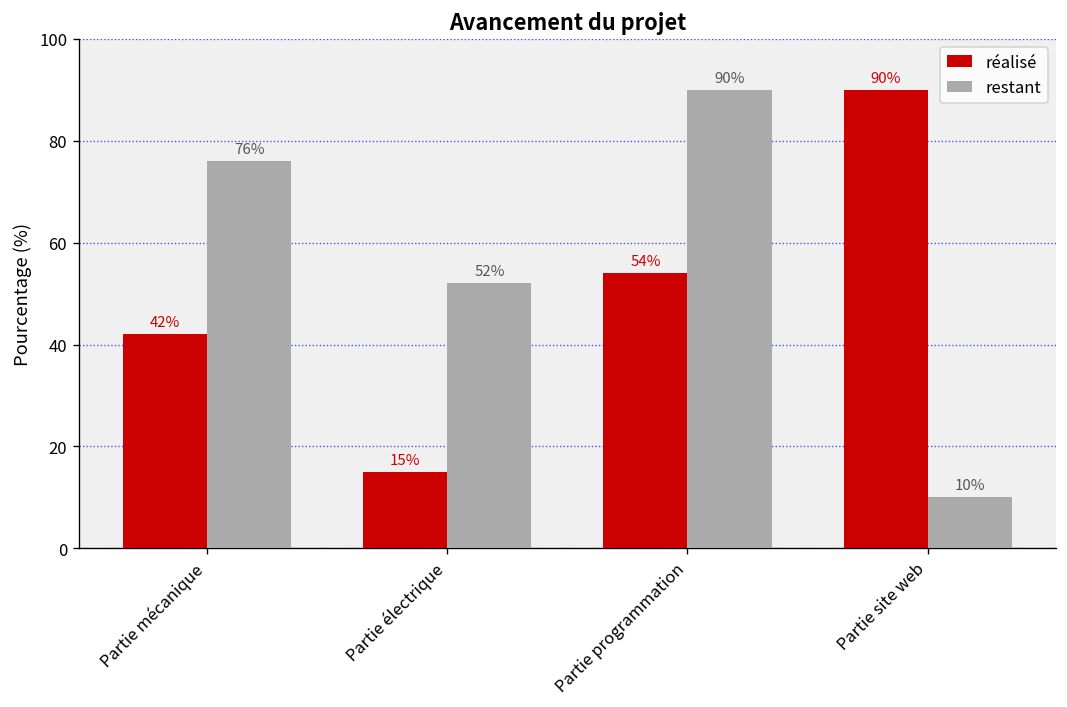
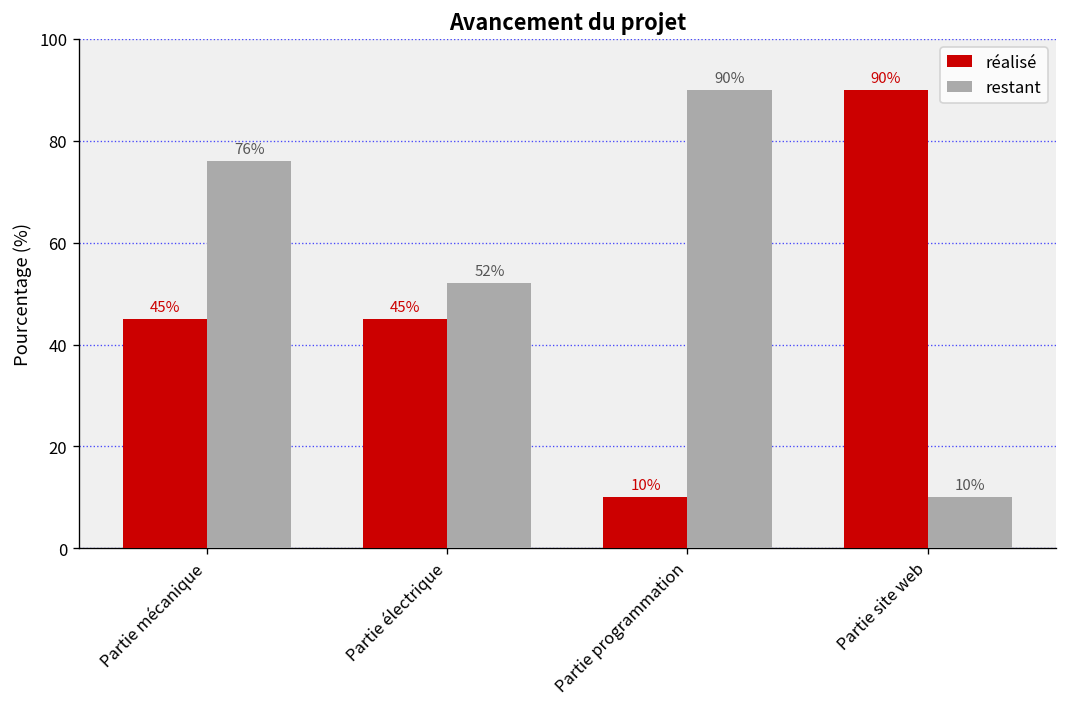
réalisé, Partie mécanique: 42% -> 45%
réalisé, Partie électrique: 15% -> 45%
réalisé, Partie programmation: 54% -> 10%
